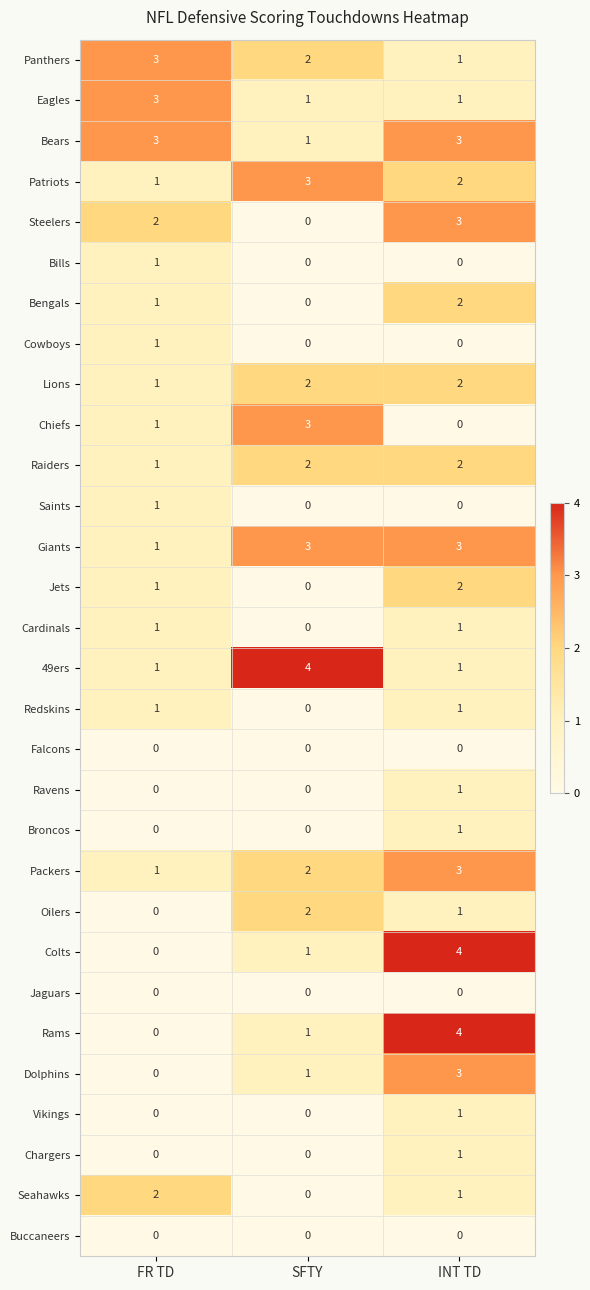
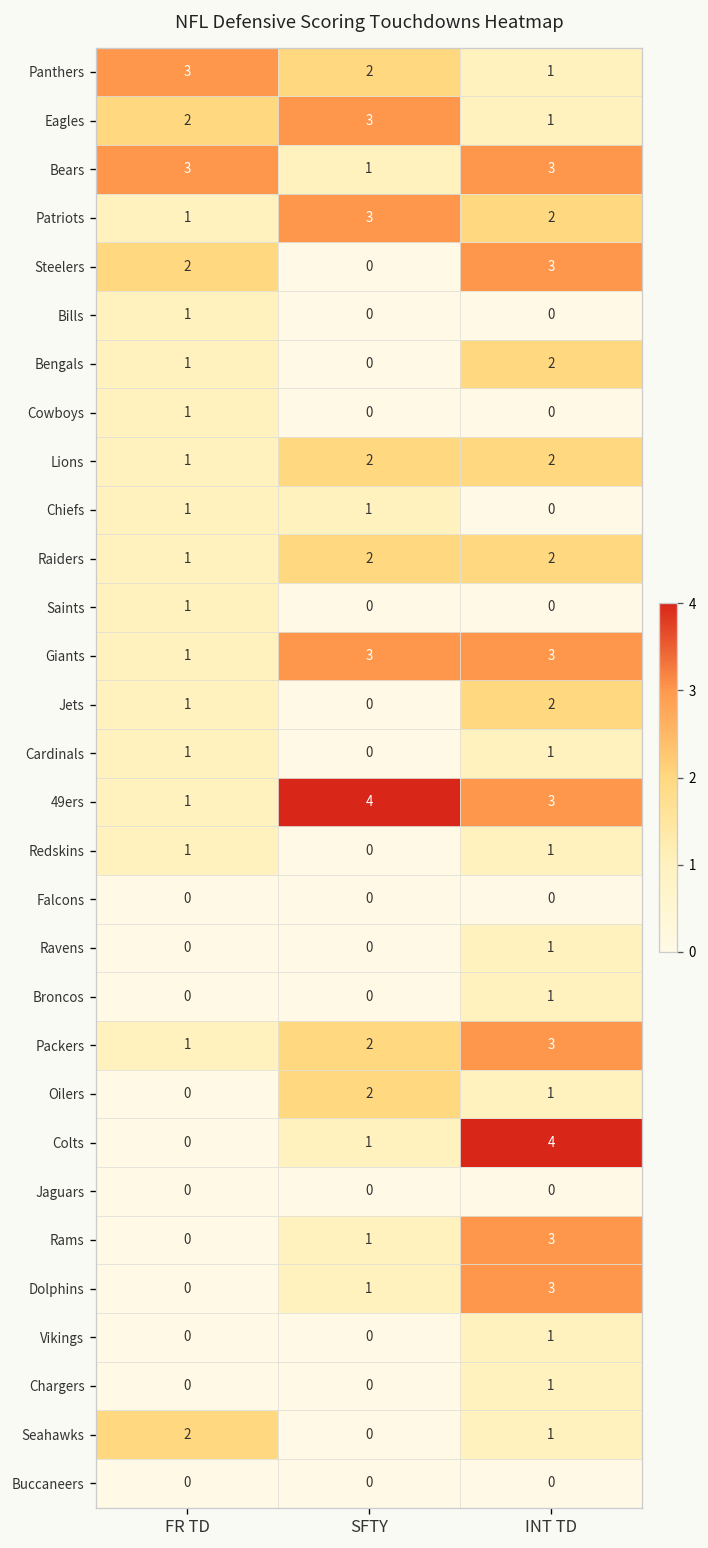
Eagles, FR TD: 3 -> 2
Eagles, SFTY: 1 -> 3
Chiefs, SFTY: 3 -> 1
49ers, INT TD: 1 -> 3
Rams, INT TD: 4 -> 3
